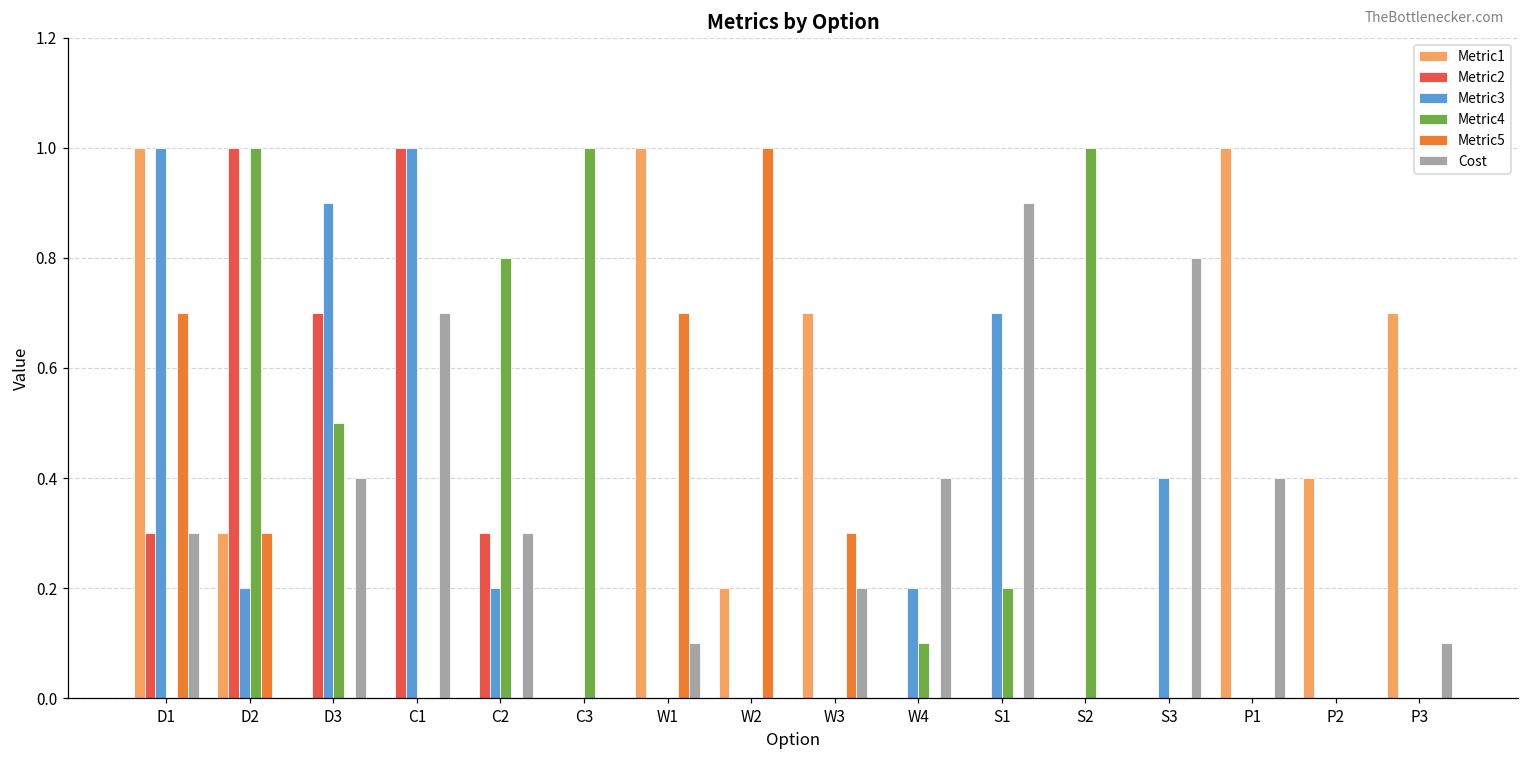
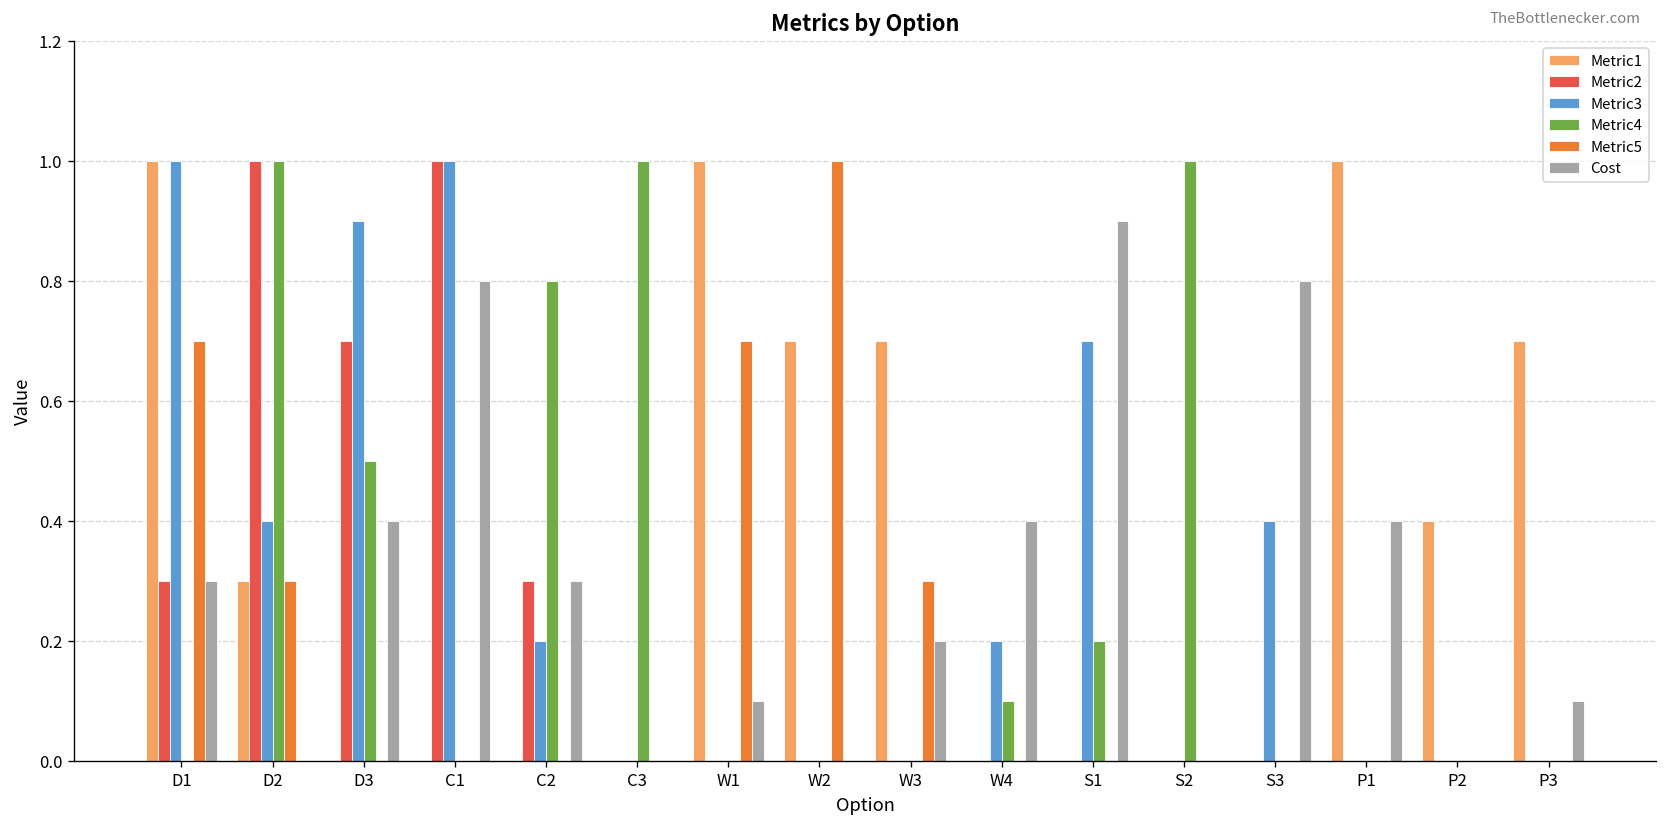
Metric3, D2: 0.2 -> 0.4
Cost, C1: 0.7 -> 0.8
Metric1, W2: 0.2 -> 0.7
